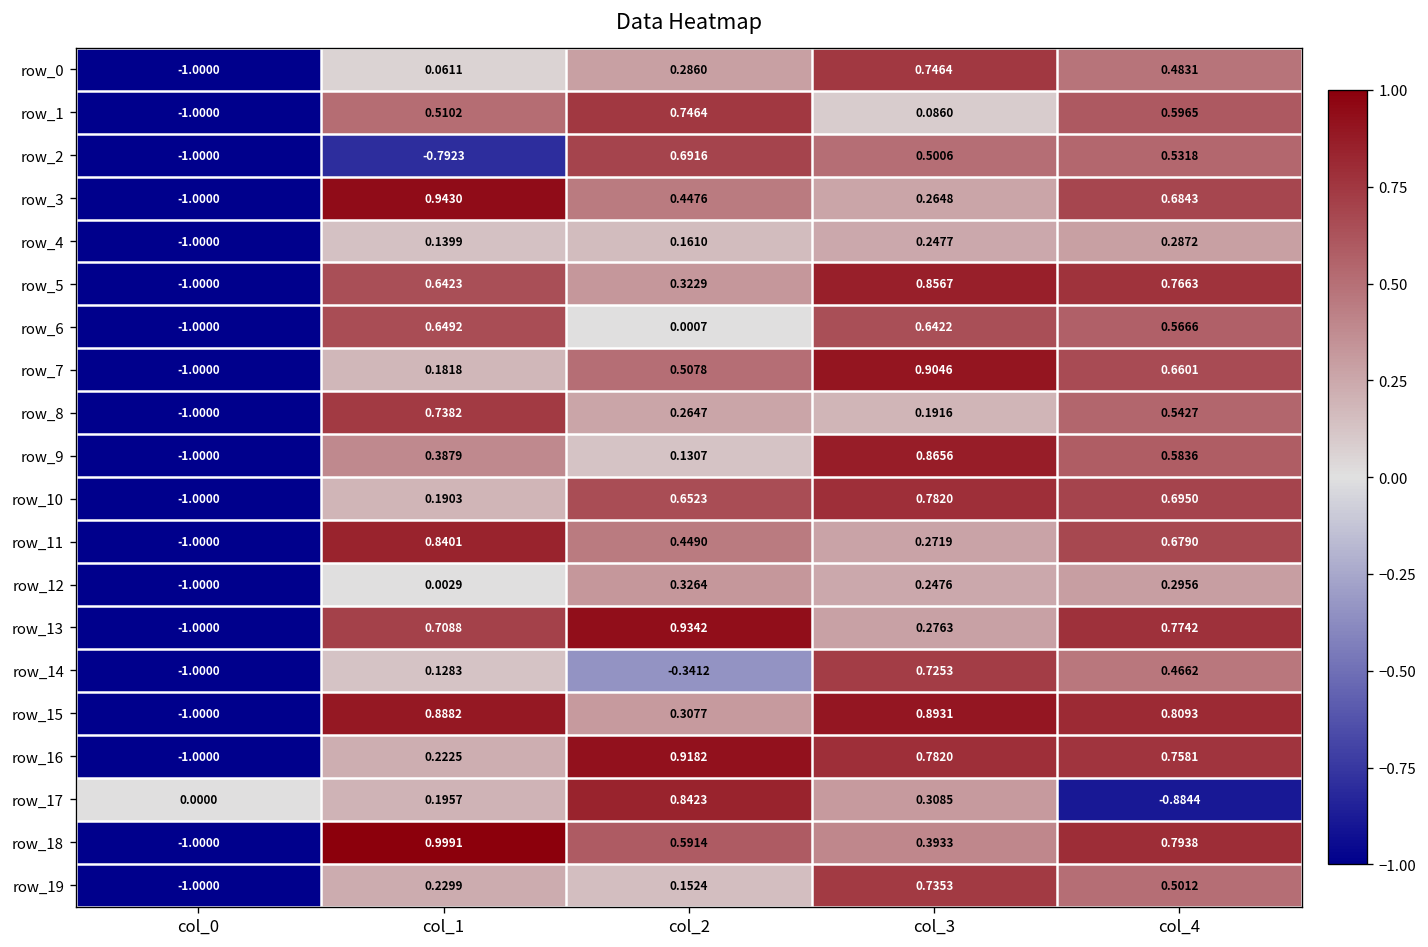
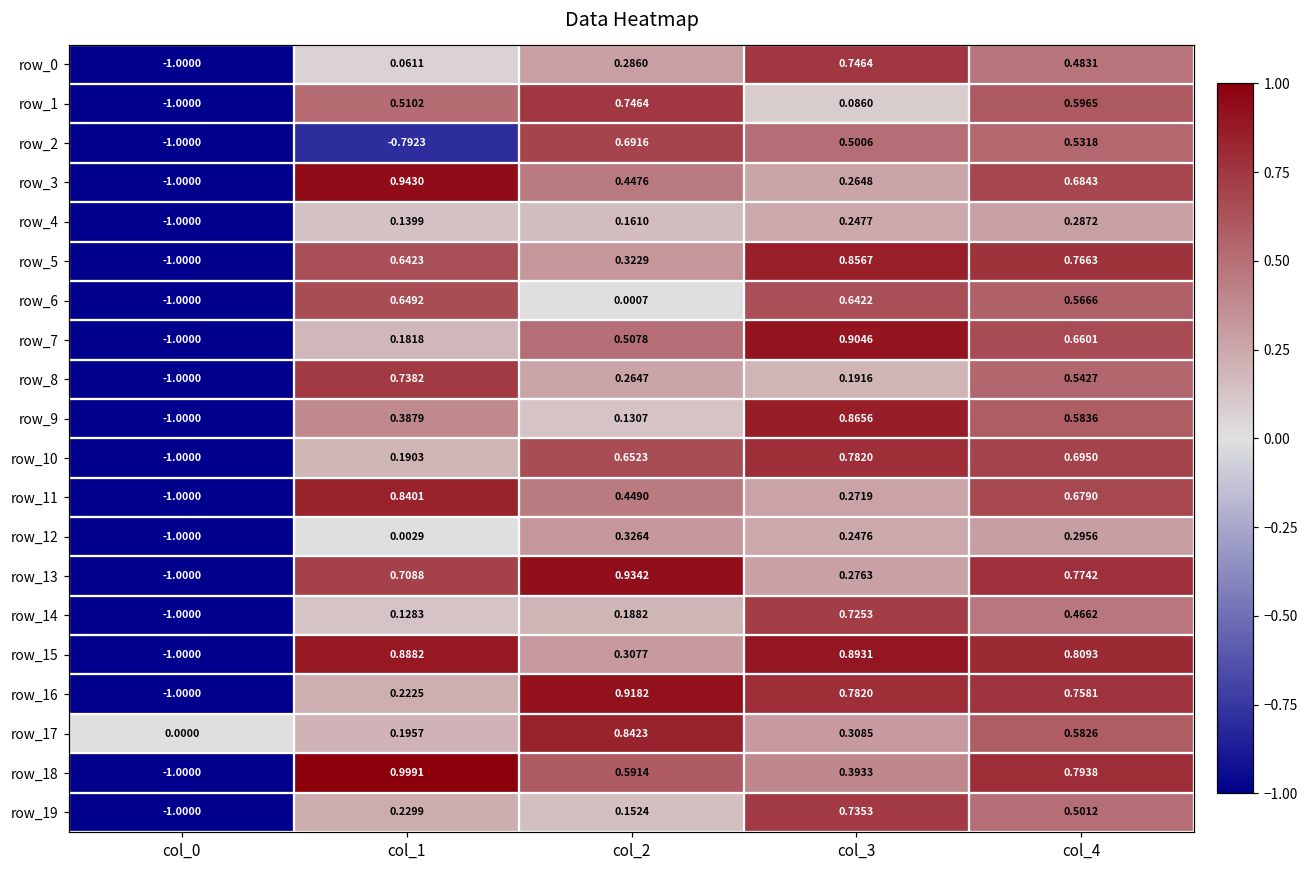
row_14, col_2: -0.3412 -> 0.1882
row_17, col_4: -0.8844 -> 0.5826
